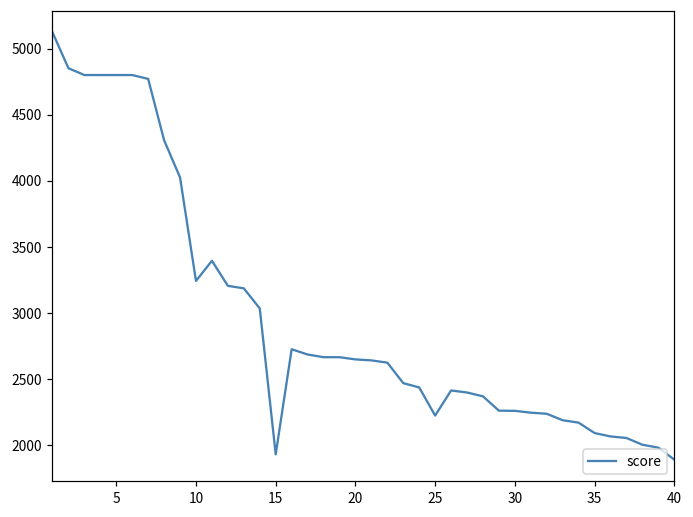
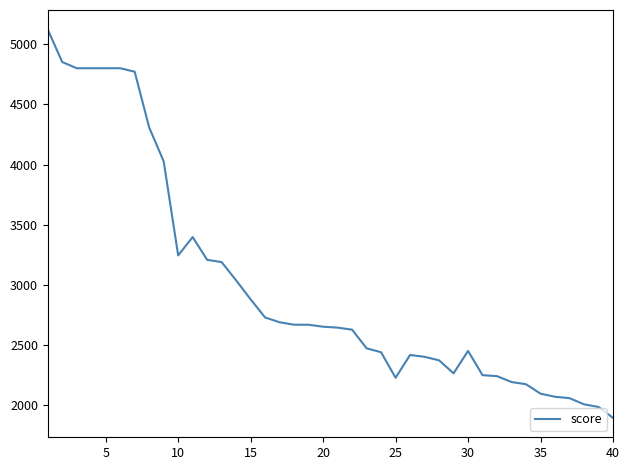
15: 1930 -> 2880
30: 2260 -> 2450
